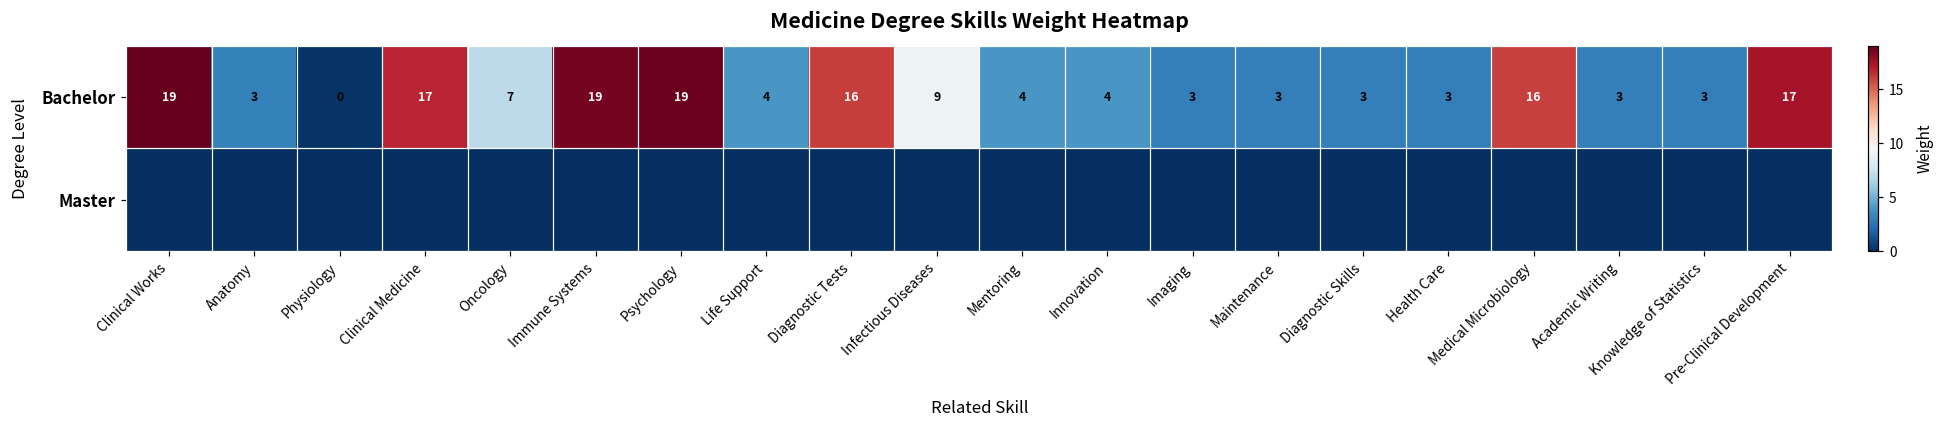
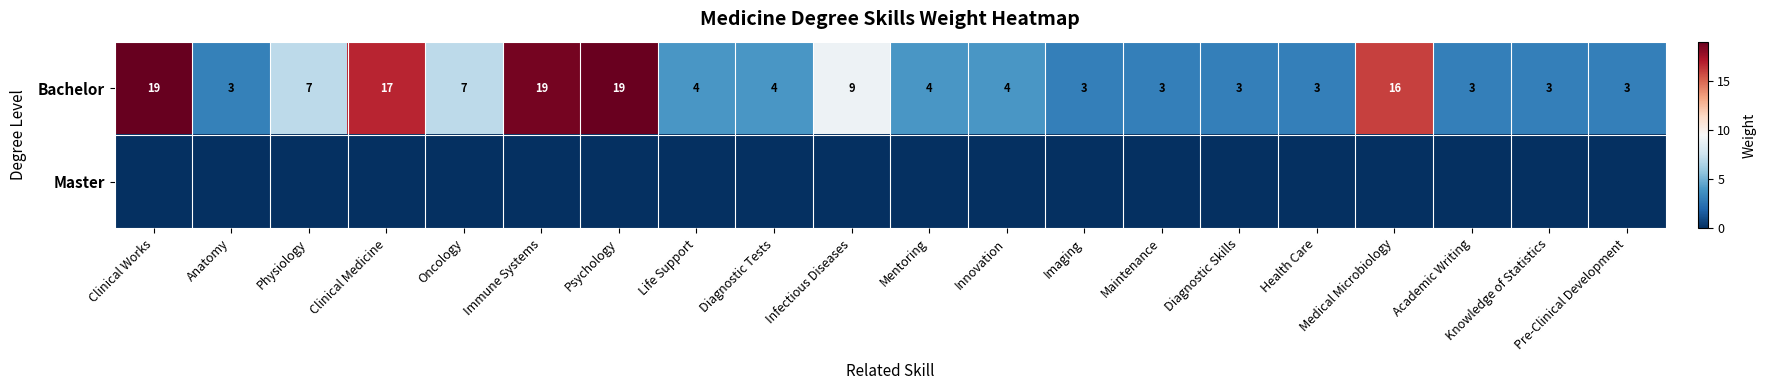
Bachelor, Physiology: 0 -> 7
Bachelor, Diagnostic Tests: 16 -> 4
Bachelor, Pre-Clinical Development: 17 -> 3
